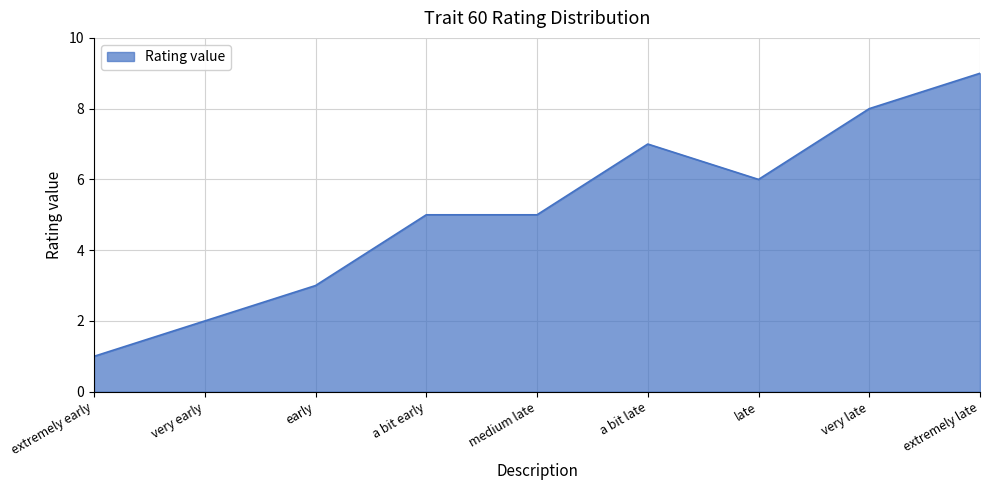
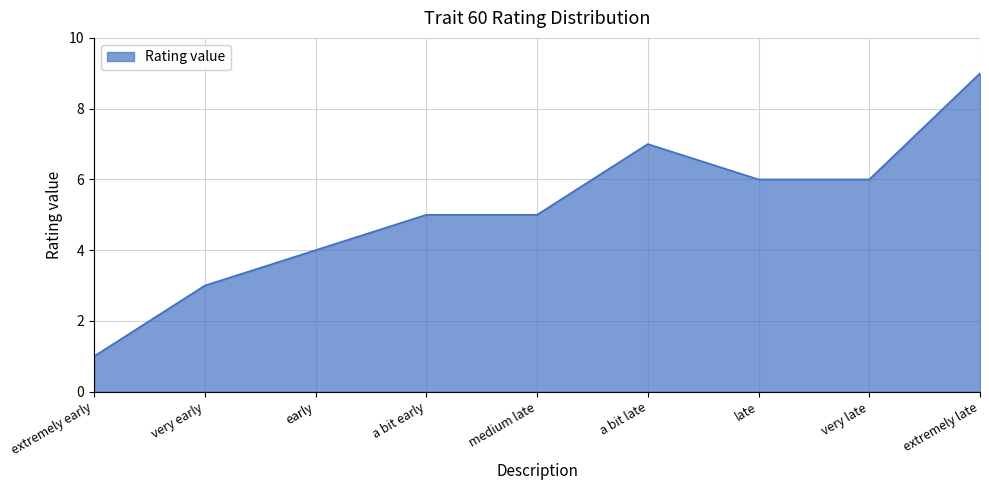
very early: 2 -> 3
early: 3 -> 4
very late: 8 -> 6
